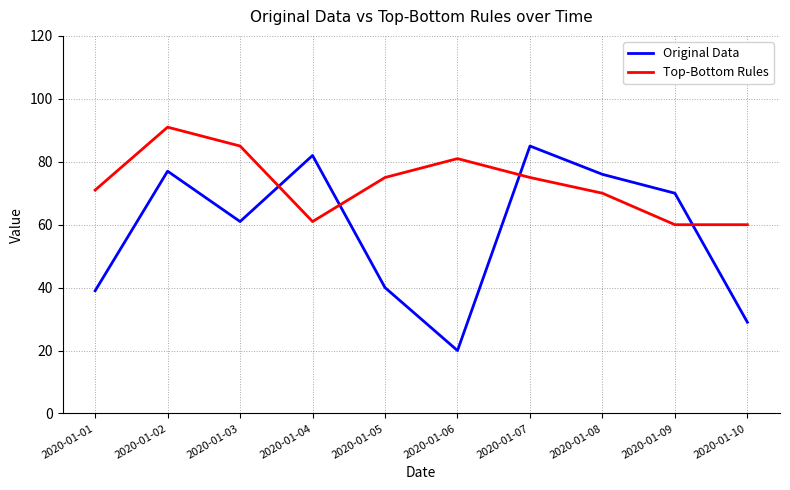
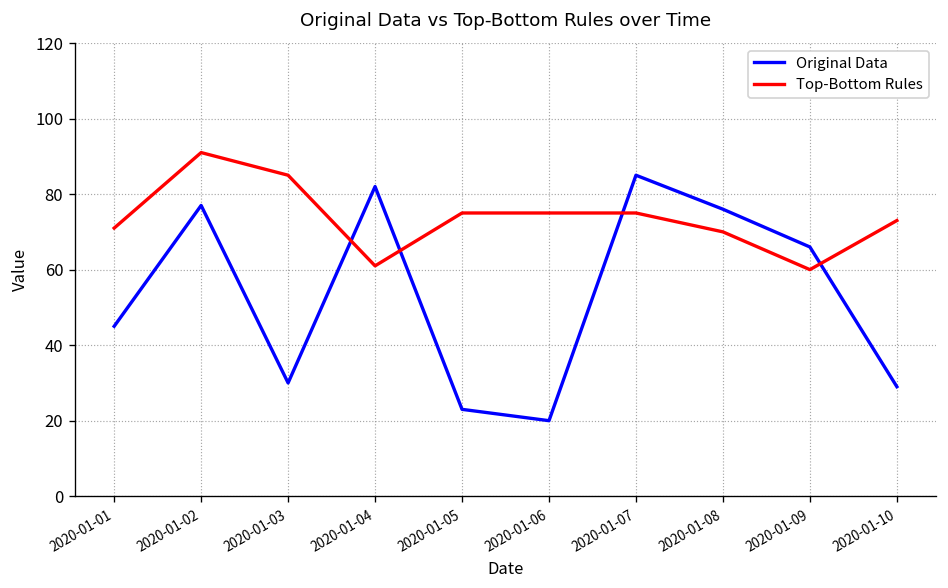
Original Data, 2020-01-01: 39 -> 45
Original Data, 2020-01-03: 61 -> 30
Original Data, 2020-01-05: 40 -> 23
Top-Bottom Rules, 2020-01-06: 81 -> 75
Original Data, 2020-01-09: 70 -> 66
Top-Bottom Rules, 2020-01-10: 60 -> 73
